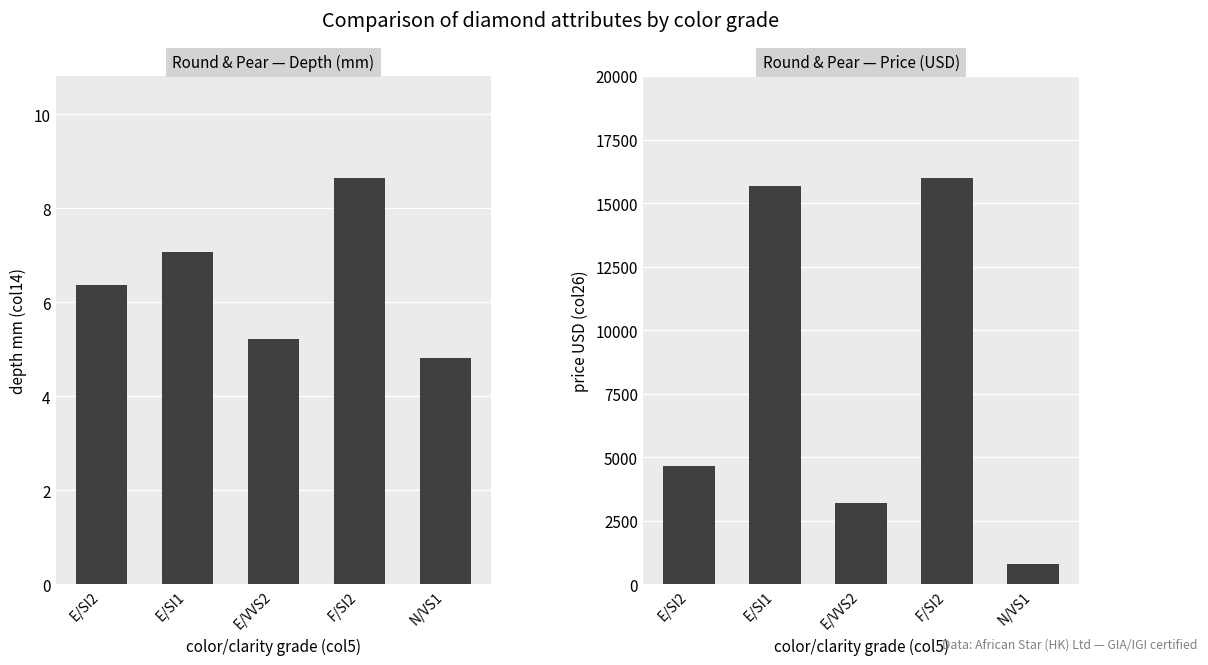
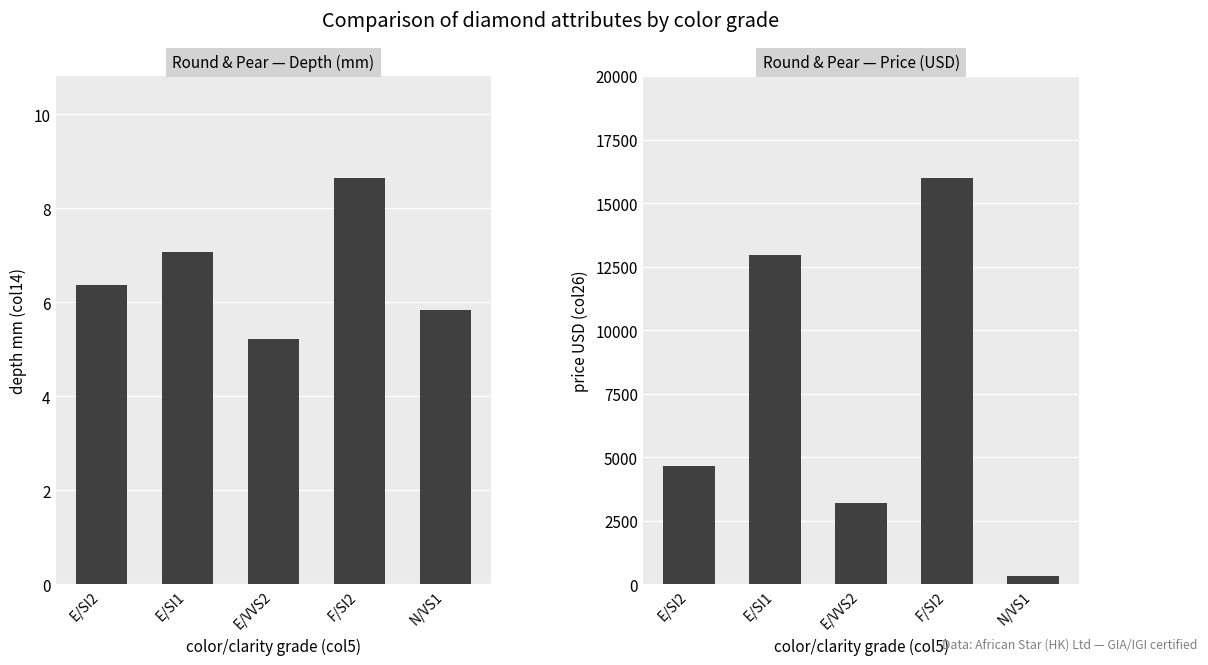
Round & Pear — Depth (mm), N/VS1: 4.8 -> 5.8
Round & Pear — Price (USD), E/SI1: 15700 -> 13000
Round & Pear — Price (USD), N/VS1: 800 -> 300
